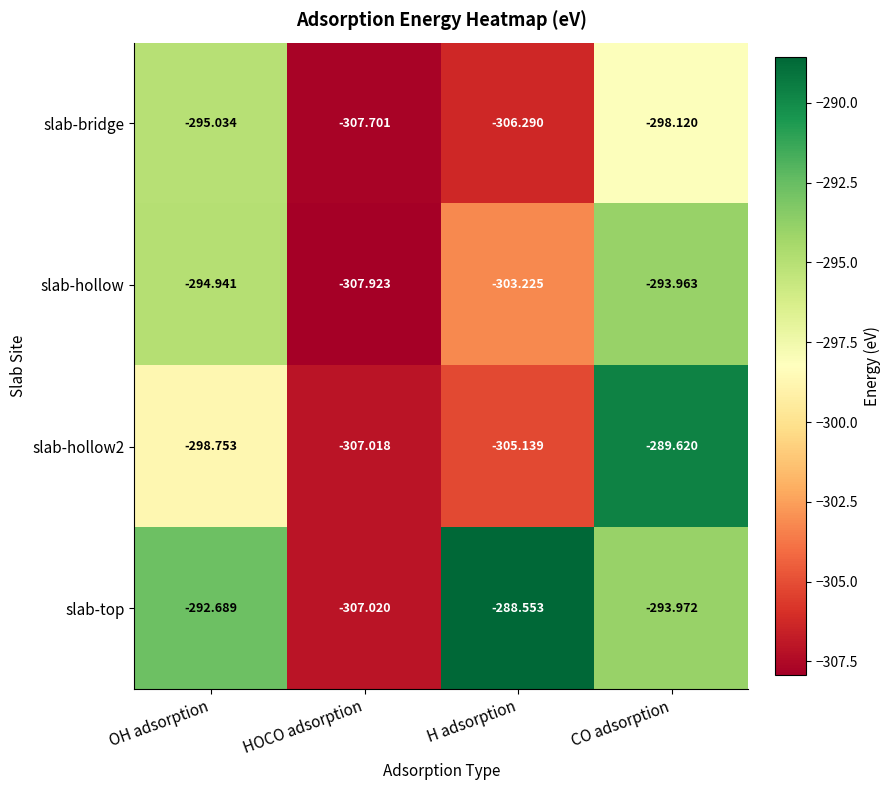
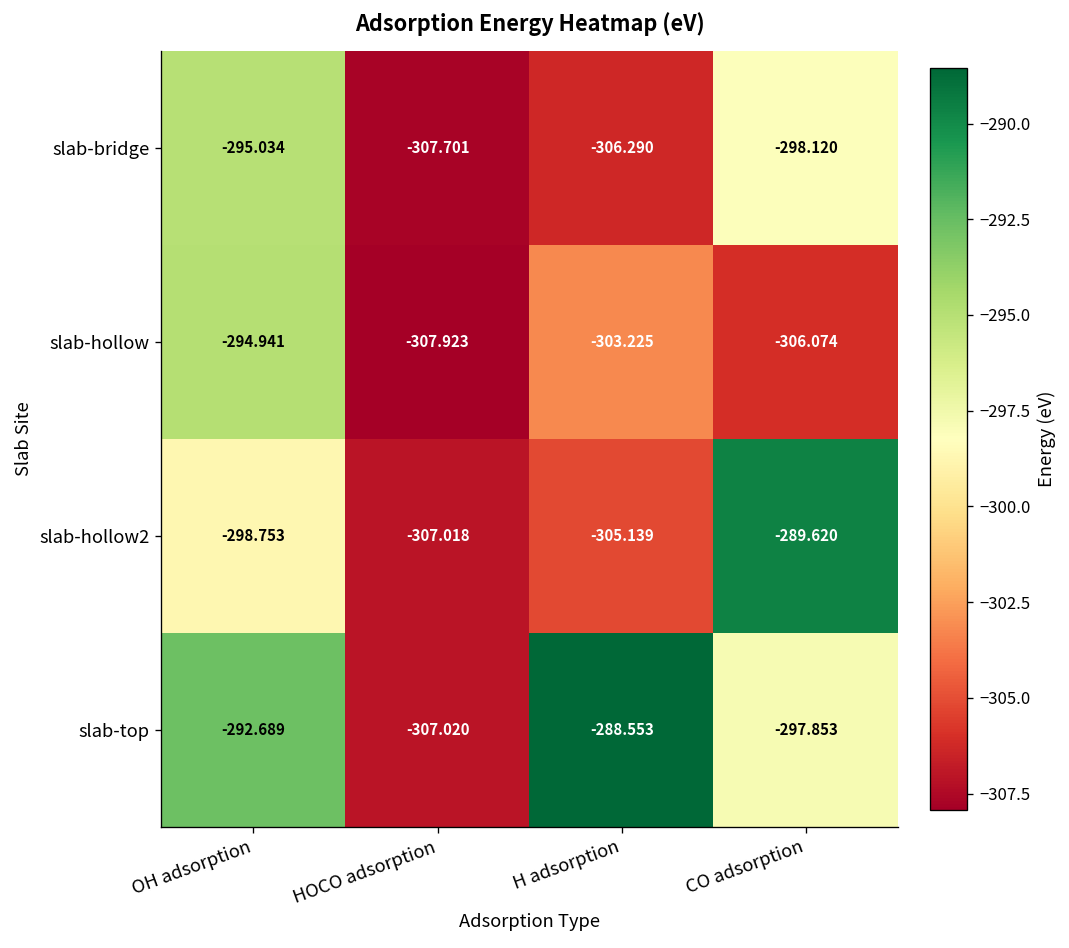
slab-hollow, CO adsorption: -293.963 -> -306.074
slab-top, CO adsorption: -293.972 -> -297.853
